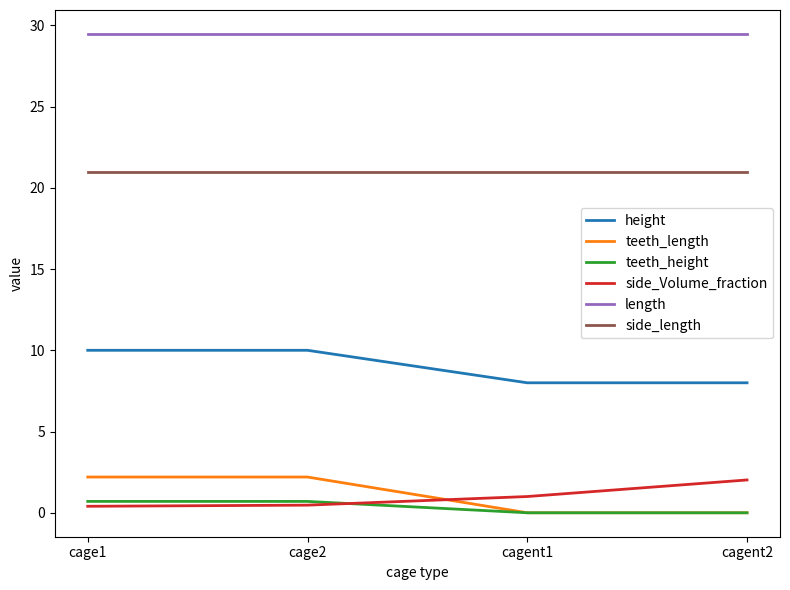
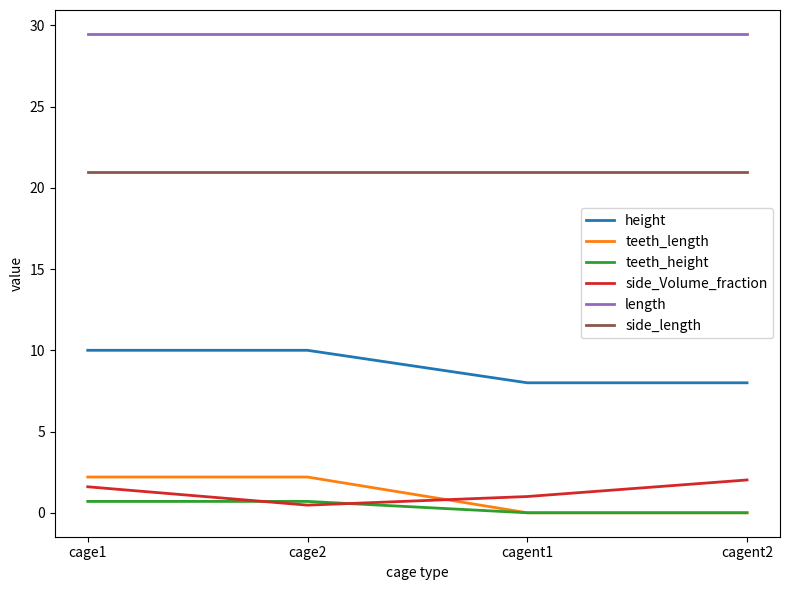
side_Volume_fraction, cage1: 0.4 -> 1.6
